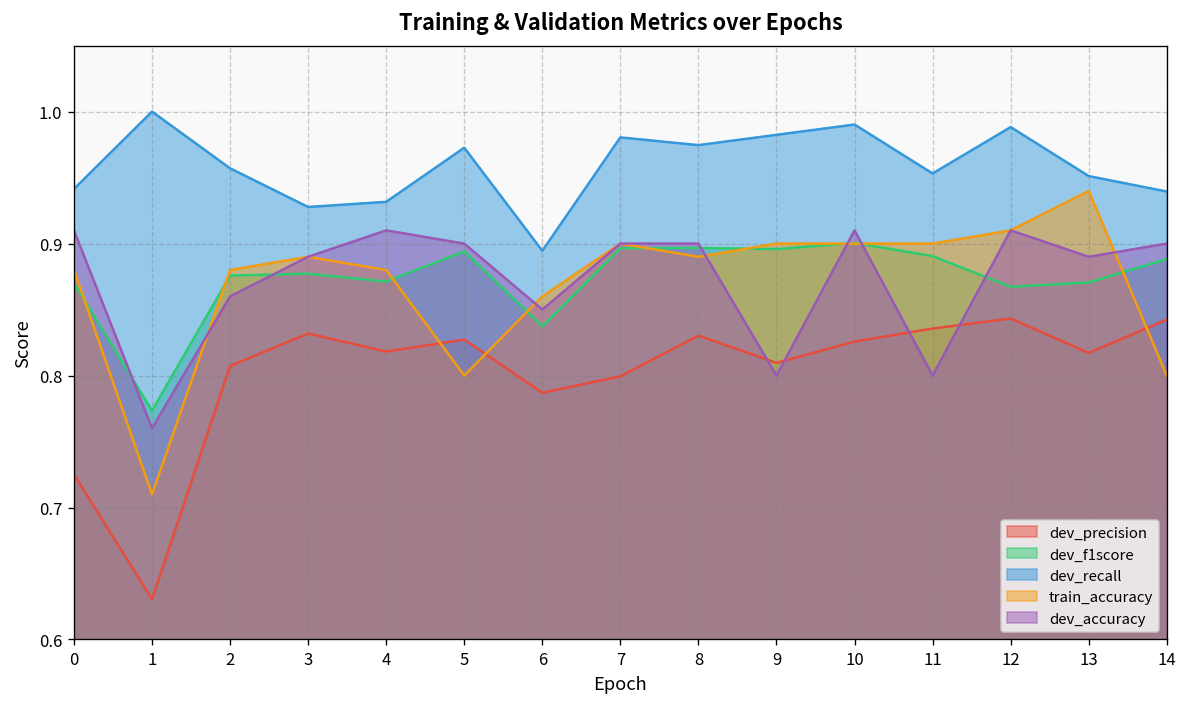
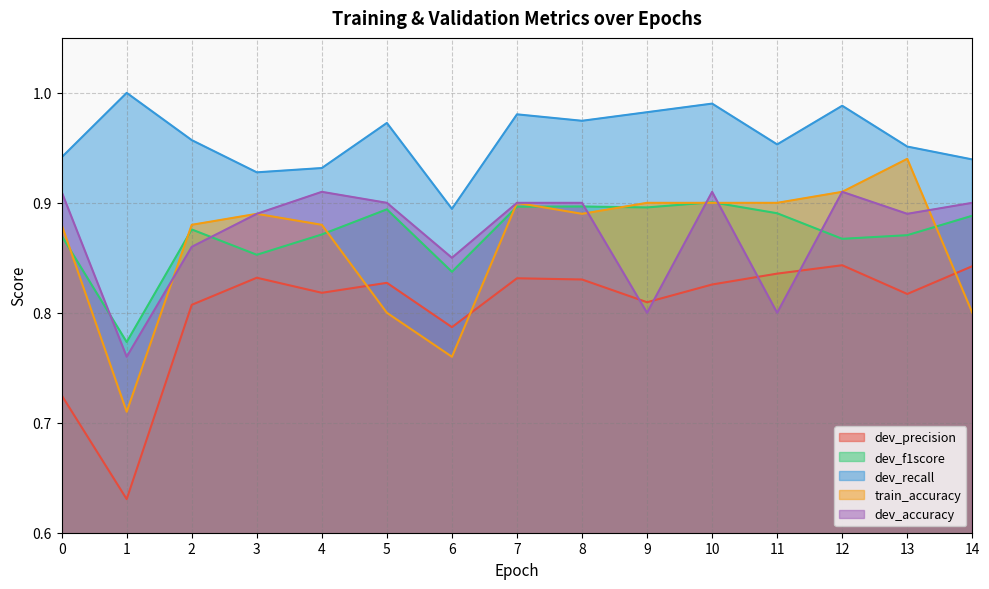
dev_f1score, 3: 0.877 -> 0.853
train_accuracy, 6: 0.86 -> 0.76
dev_precision, 7: 0.799 -> 0.831
